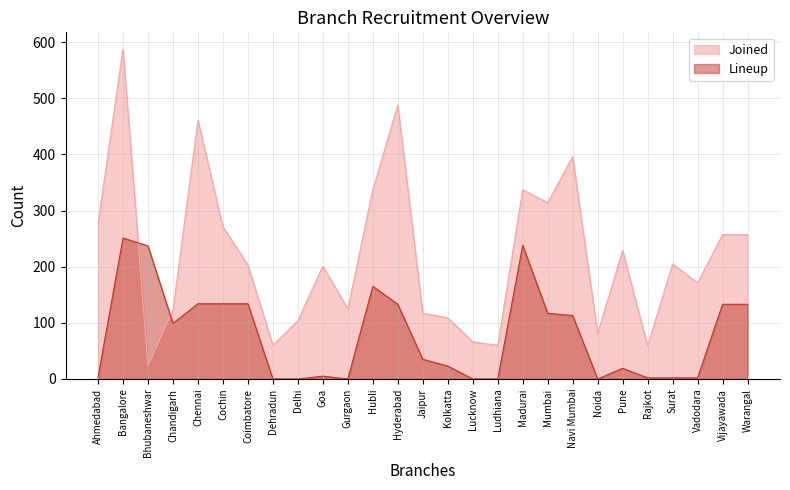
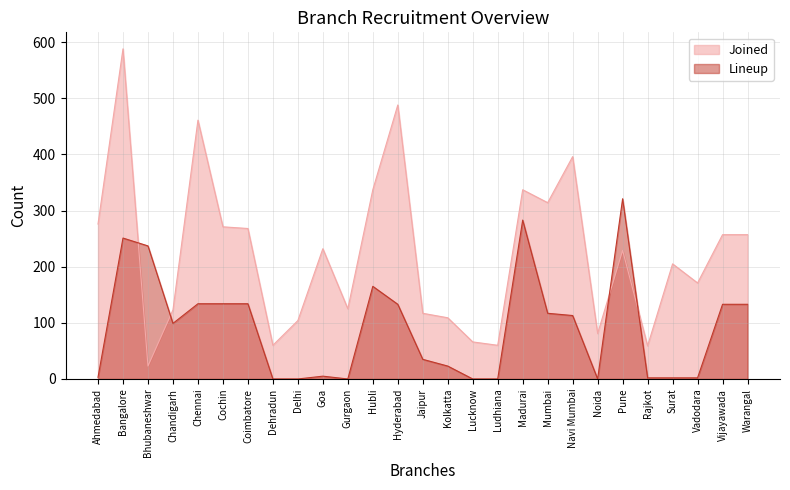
Joined, Coimbatore: 200 -> 270
Joined, Goa: 200 -> 230
Lineup, Madurai: 240 -> 280
Lineup, Pune: 20 -> 320
